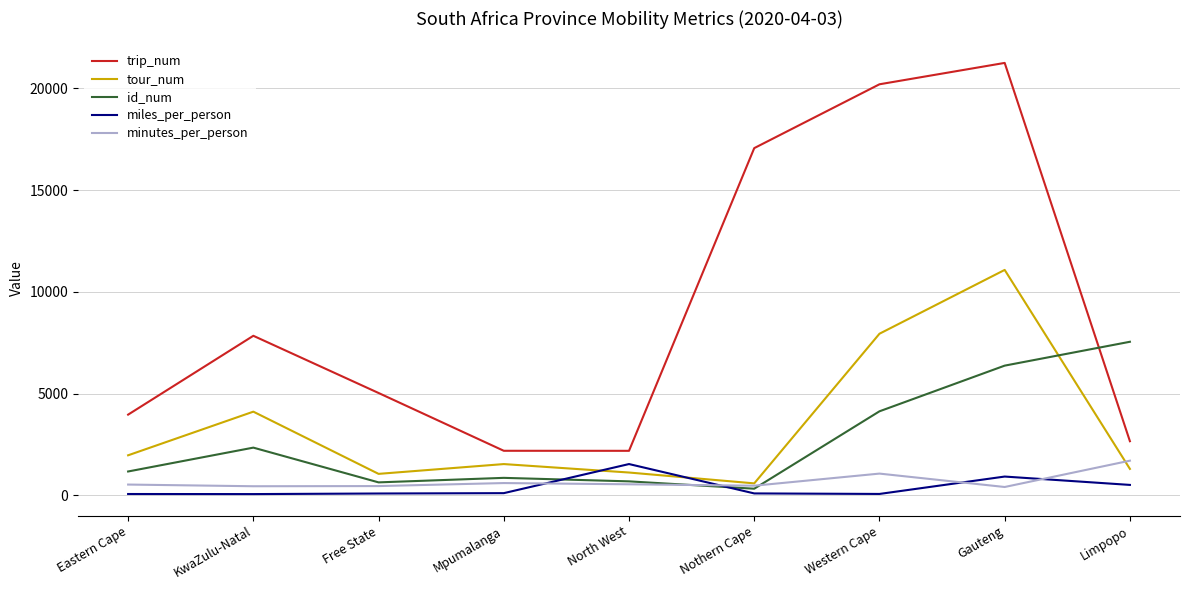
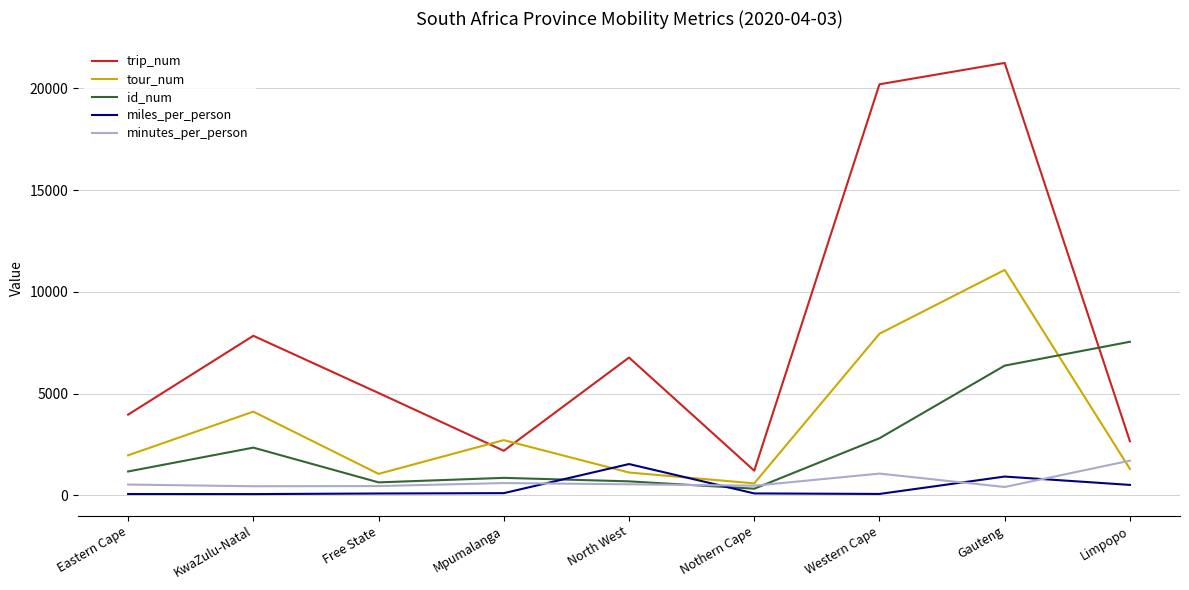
tour_num, Mpumalanga: 1500 -> 2700
trip_num, North West: 2200 -> 6800
trip_num, Nothern Cape: 17100 -> 1200
id_num, Western Cape: 4100 -> 2800
